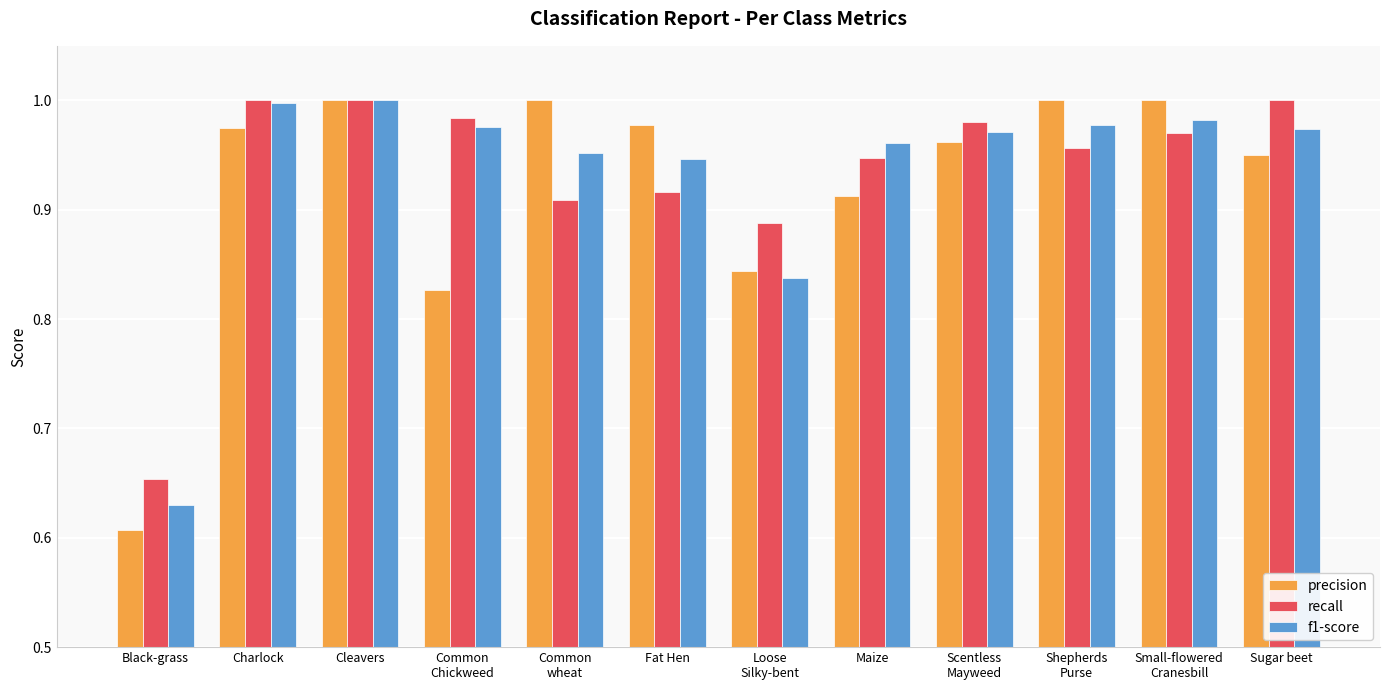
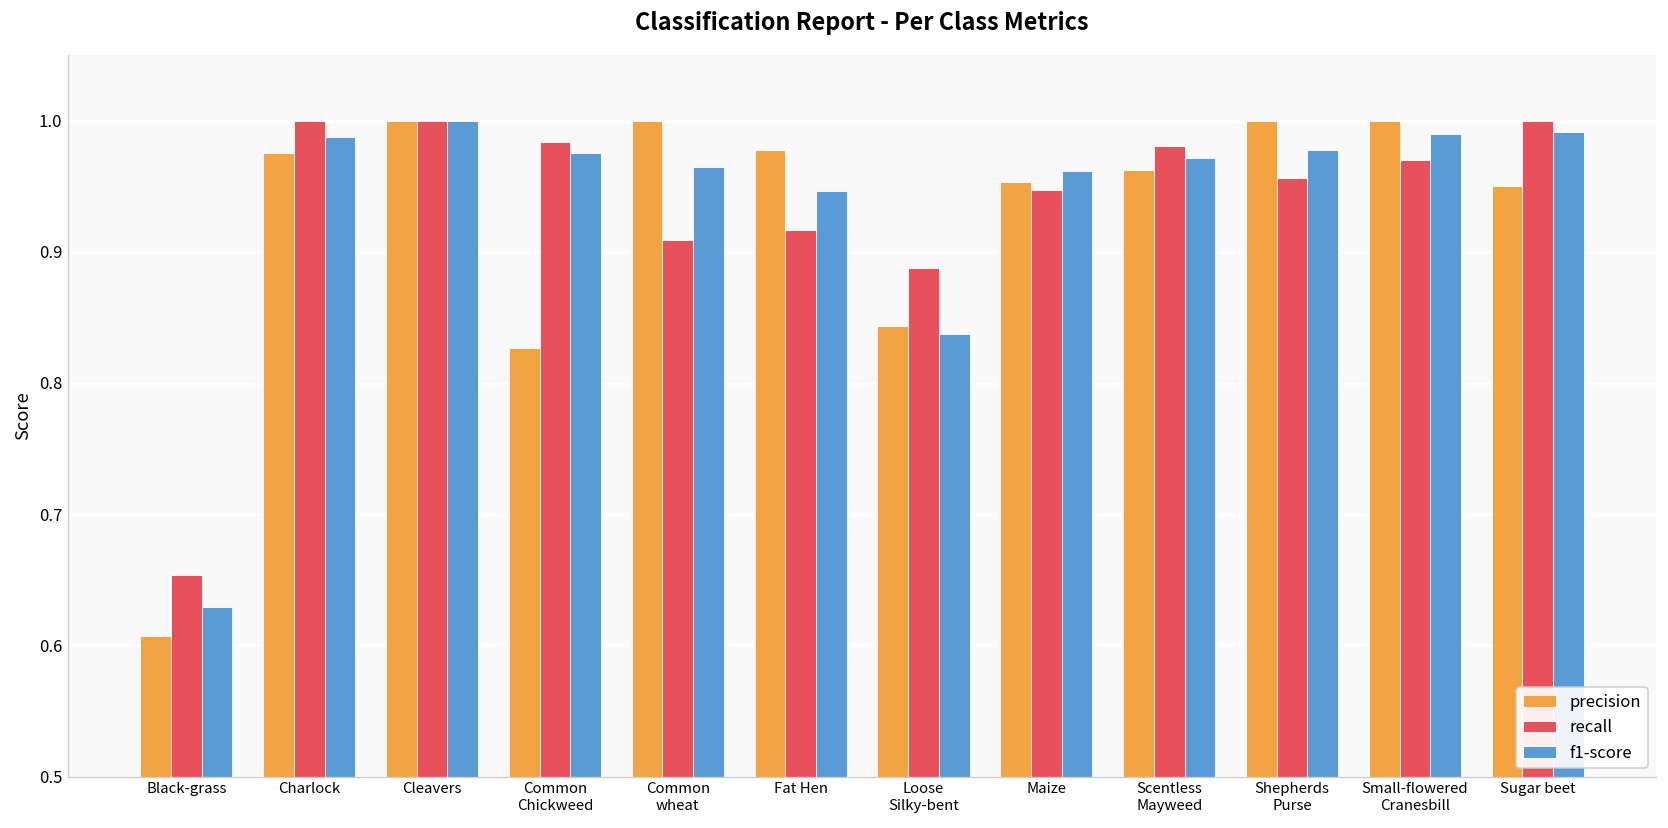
f1-score, Charlock: 0.997 -> 0.987
f1-score, Common wheat: 0.952 -> 0.964
precision, Maize: 0.913 -> 0.953
f1-score, Small-flowered Cranesbill: 0.982 -> 0.990
f1-score, Sugar beet: 0.974 -> 0.992
